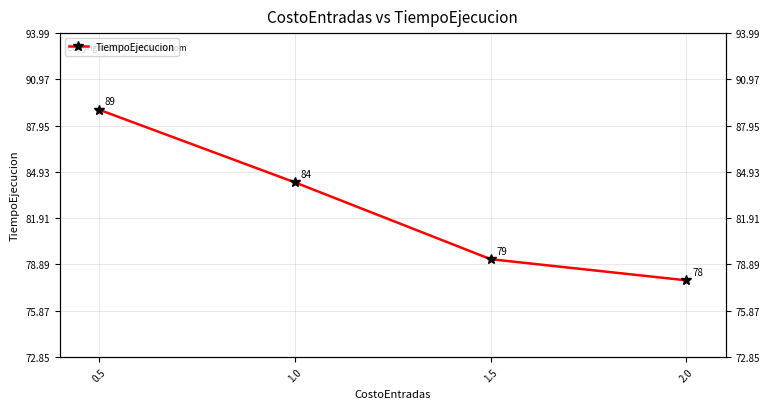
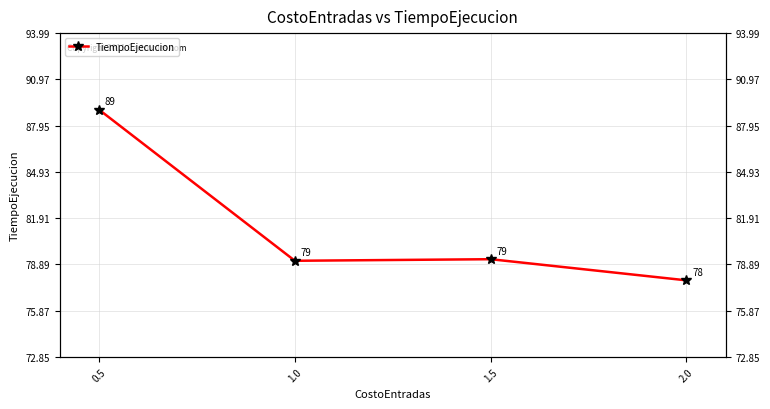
1.0: 84 -> 79
